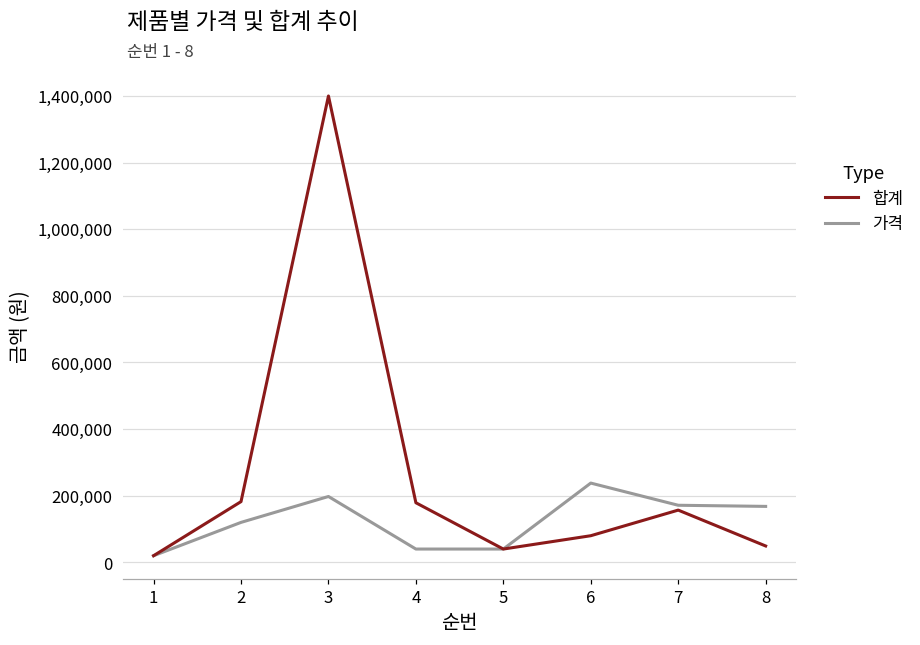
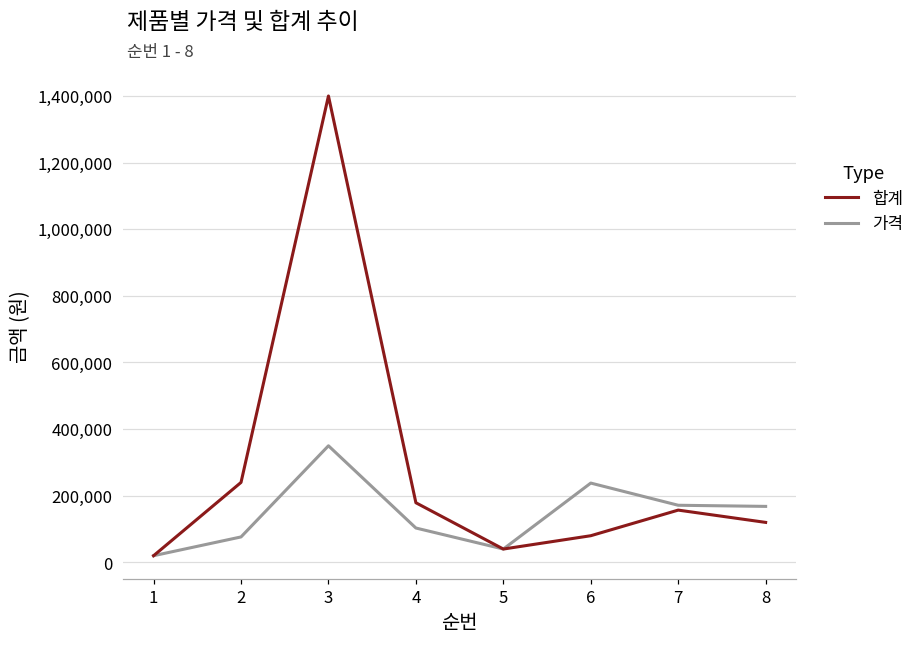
합계, 2: 180,000 -> 240,000
가격, 2: 120,000 -> 80,000
가격, 3: 200,000 -> 350,000
가격, 4: 40,000 -> 100,000
합계, 8: 50,000 -> 120,000
